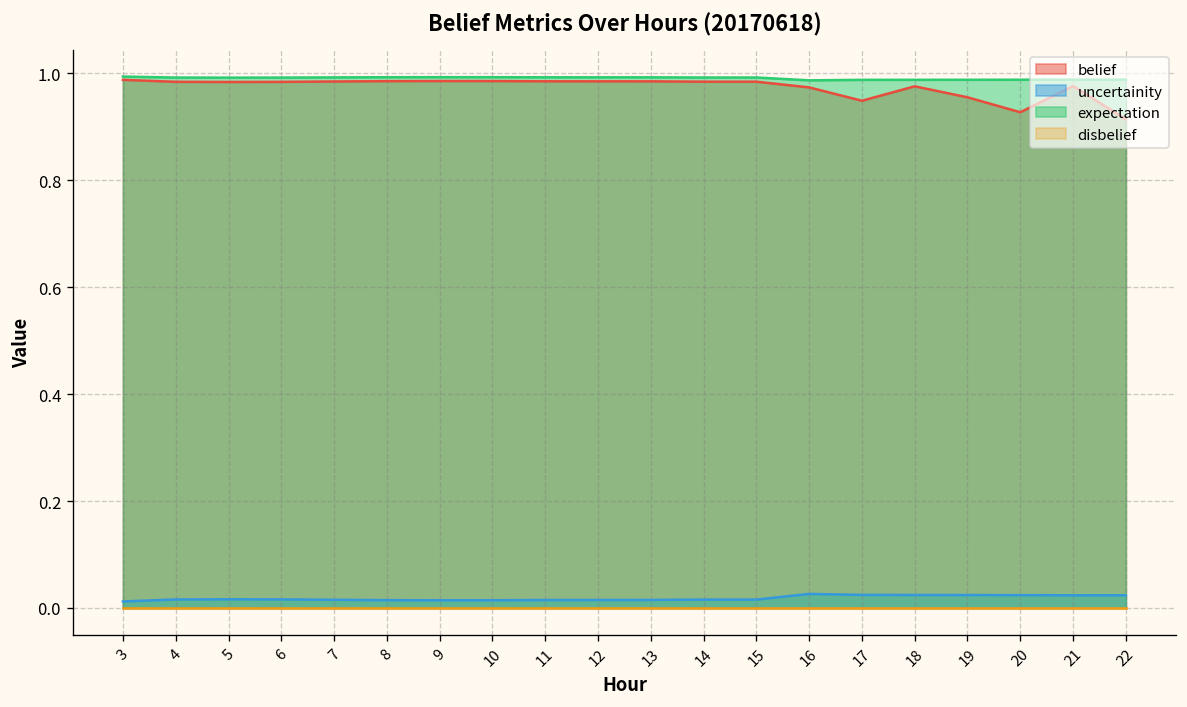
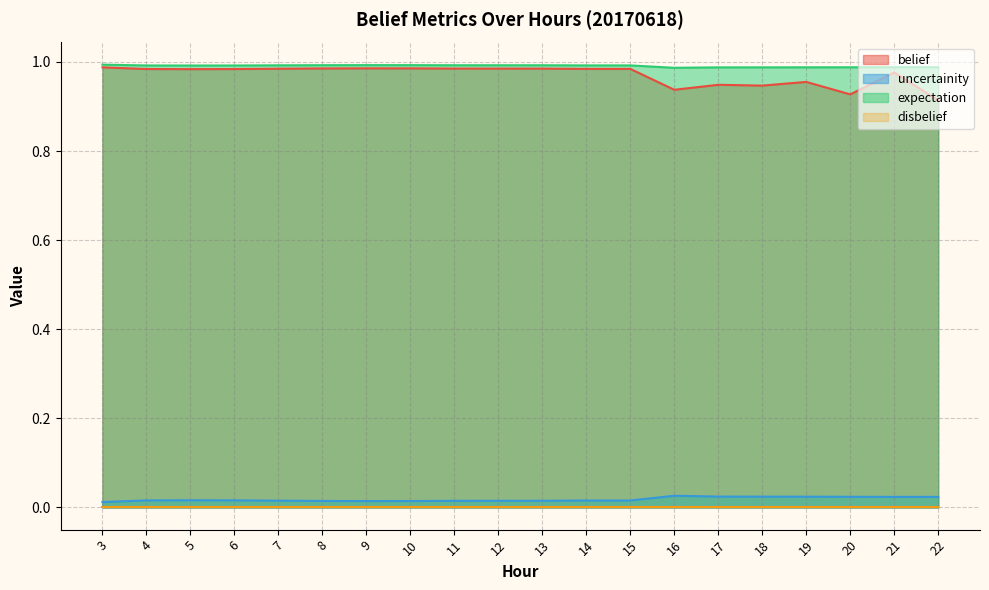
belief, 16: 0.97 -> 0.94
belief, 18: 0.98 -> 0.95
